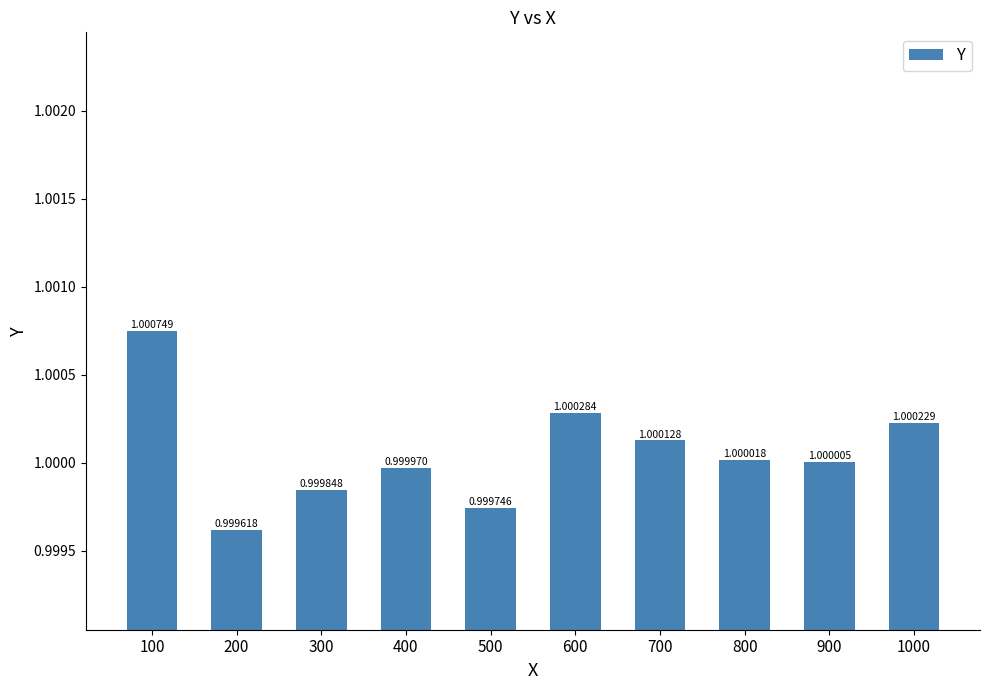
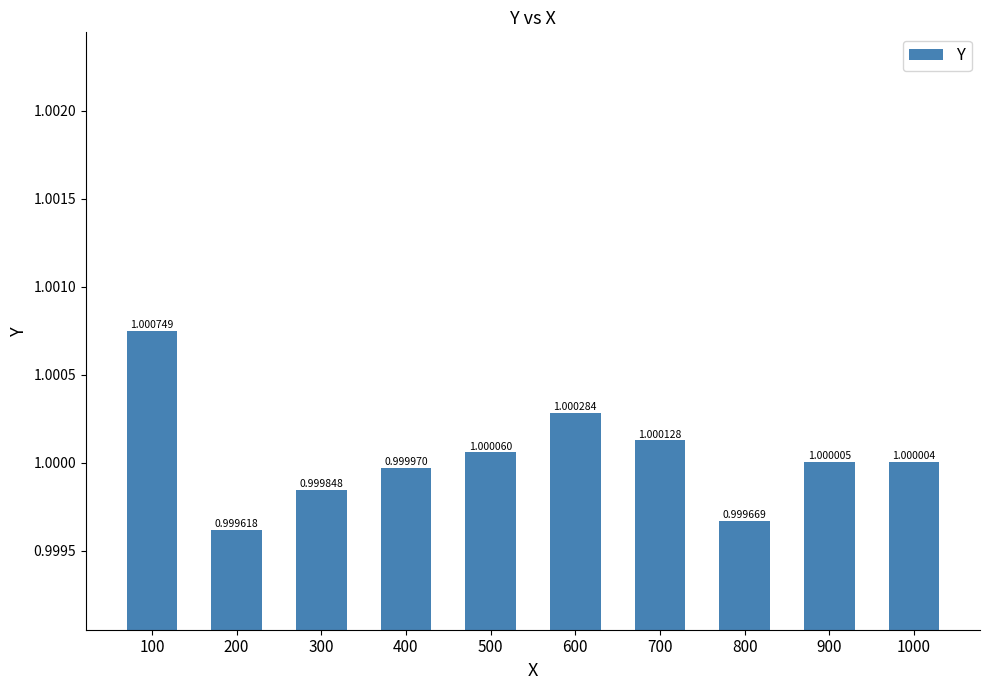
500: 0.999746 -> 1.000060
800: 1.000018 -> 0.999669
1000: 1.000229 -> 1.000004
